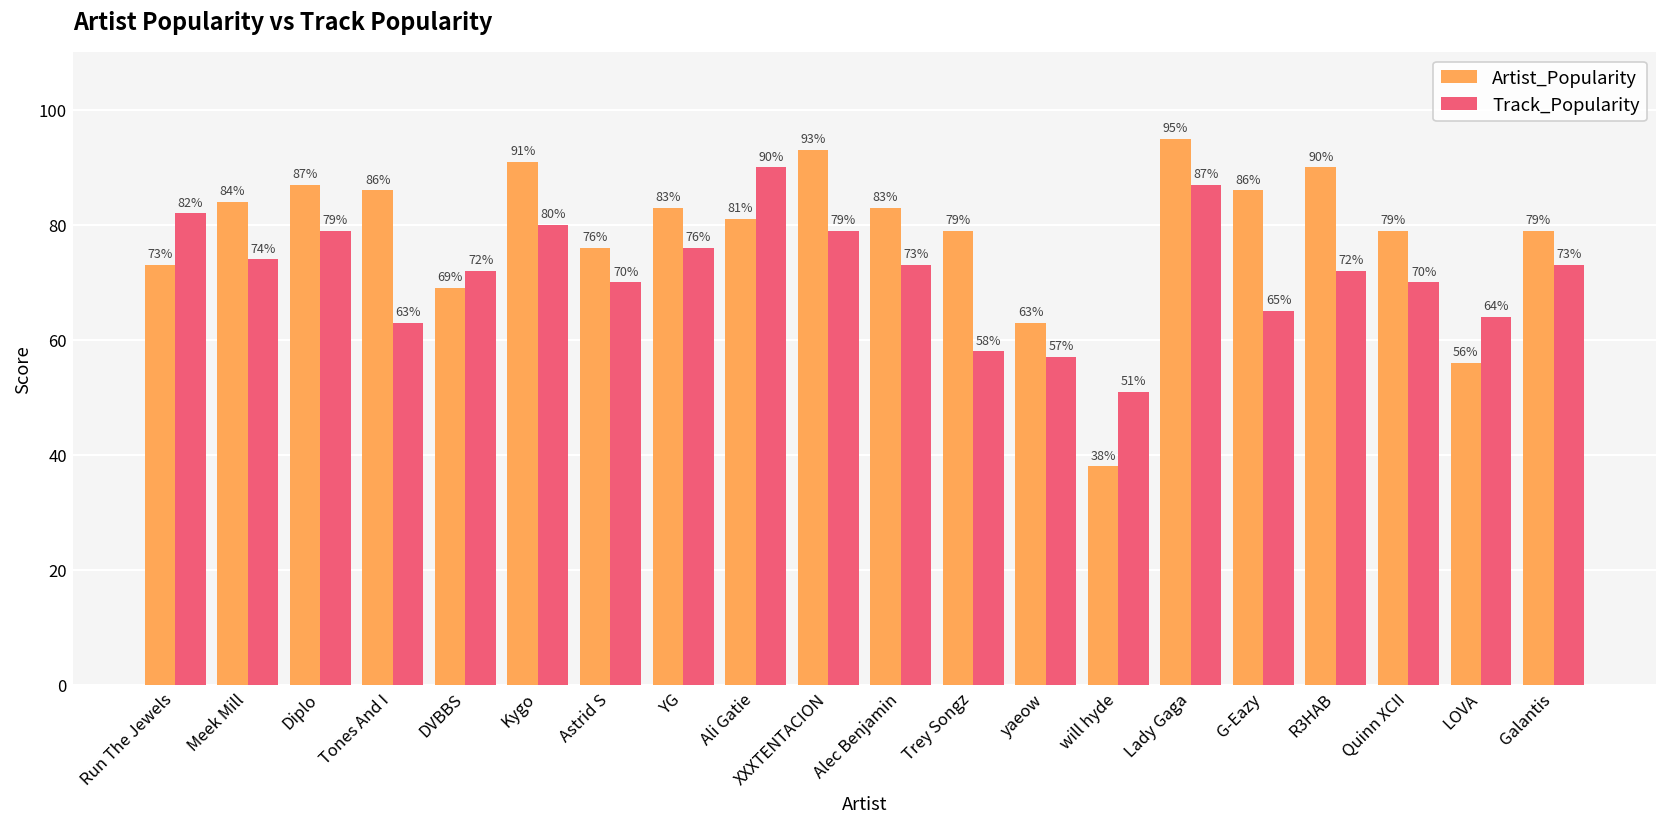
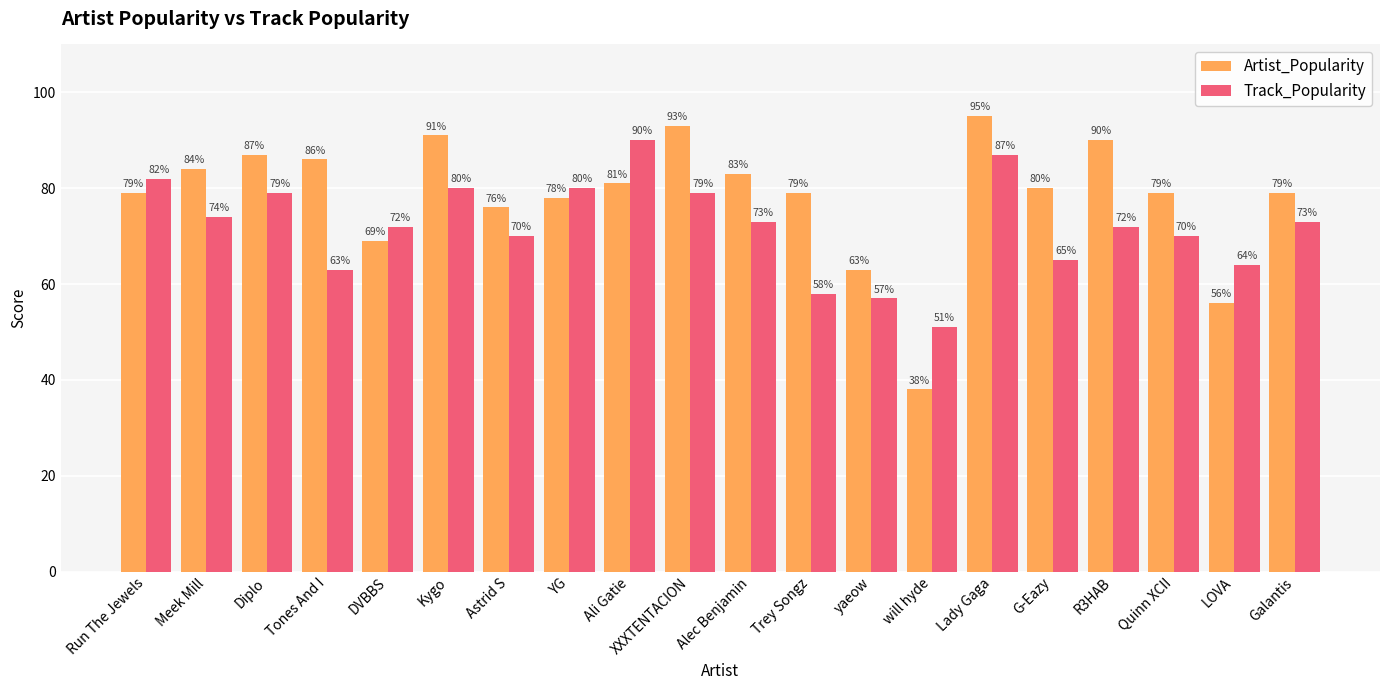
Artist_Popularity, Run The Jewels: 73% -> 79%
Artist_Popularity, YG: 83% -> 78%
Track_Popularity, YG: 76% -> 80%
Artist_Popularity, G-Eazy: 86% -> 80%
